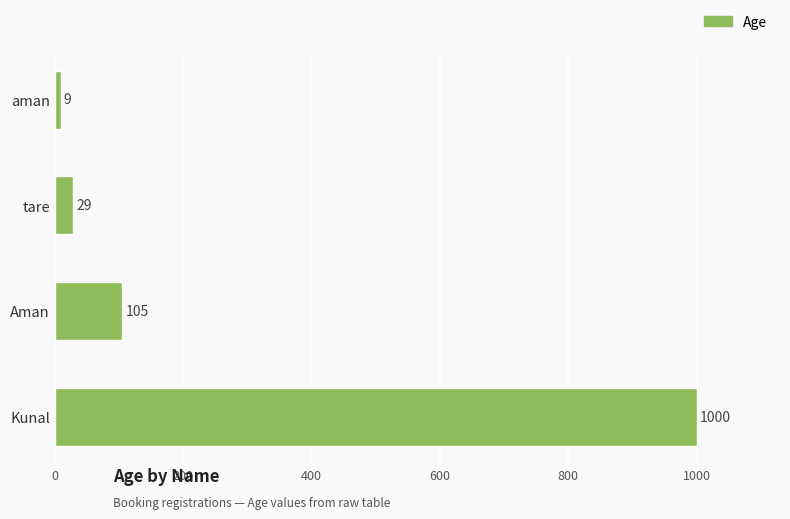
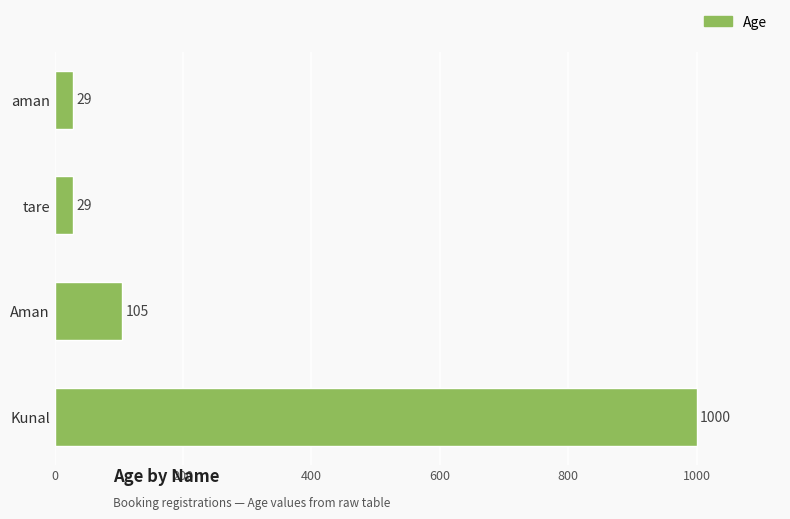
aman: 9 -> 29
